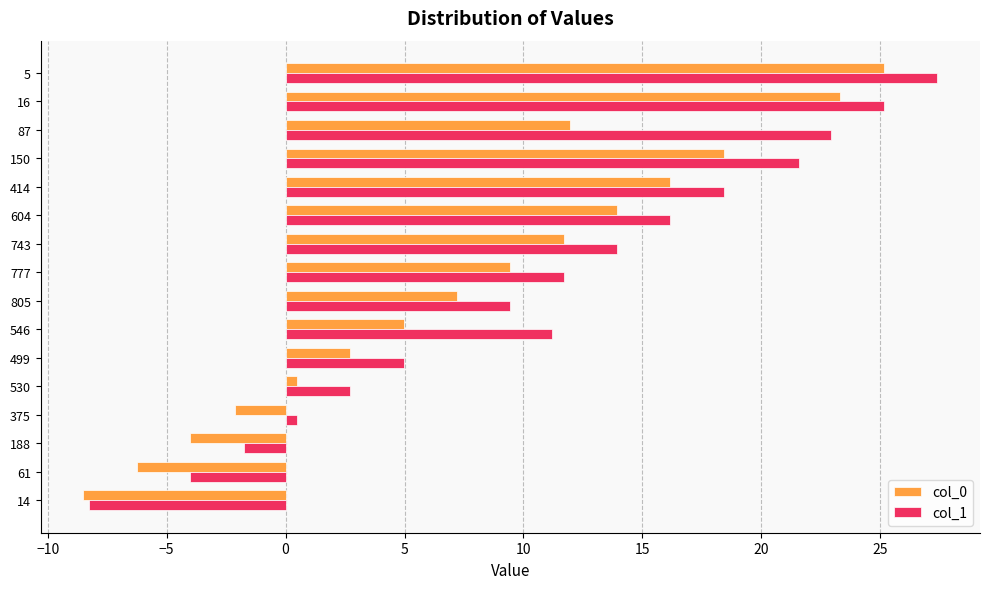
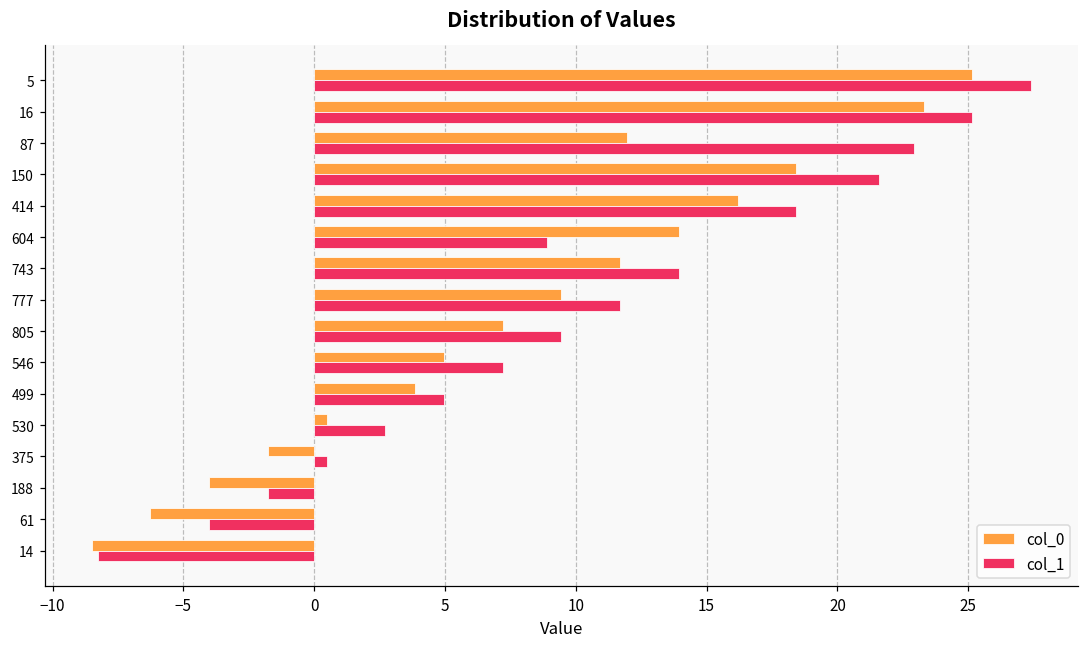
col_1, 604: 16.2 -> 8.9
col_1, 546: 11.2 -> 7.2
col_0, 499: 2.7 -> 3.9
col_0, 375: -2.1 -> -1.8
